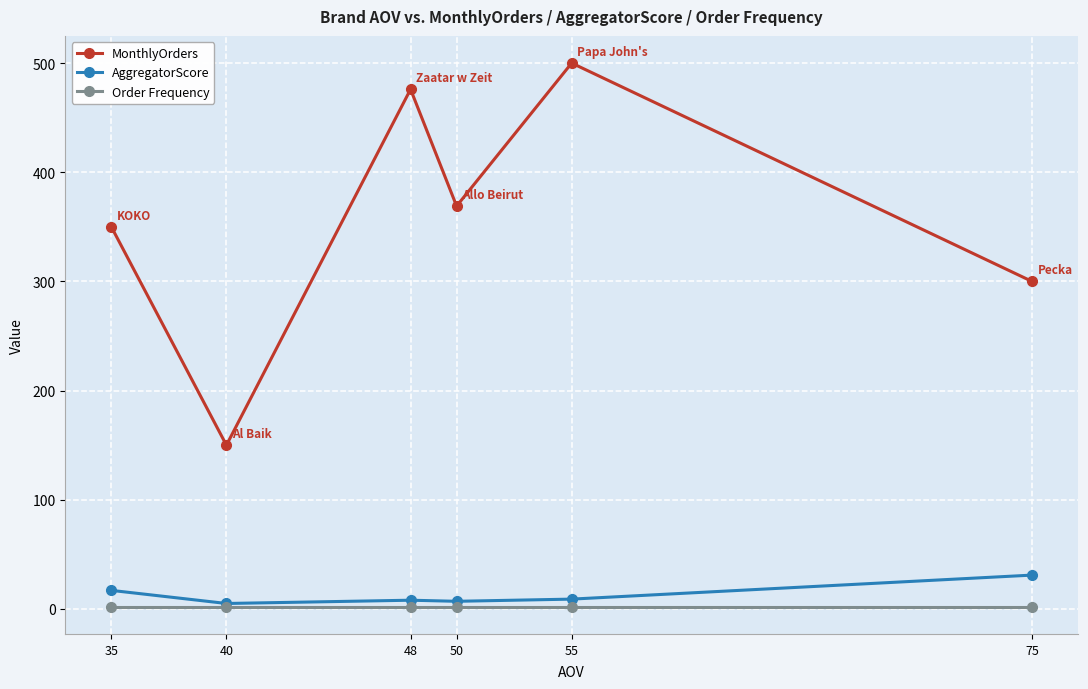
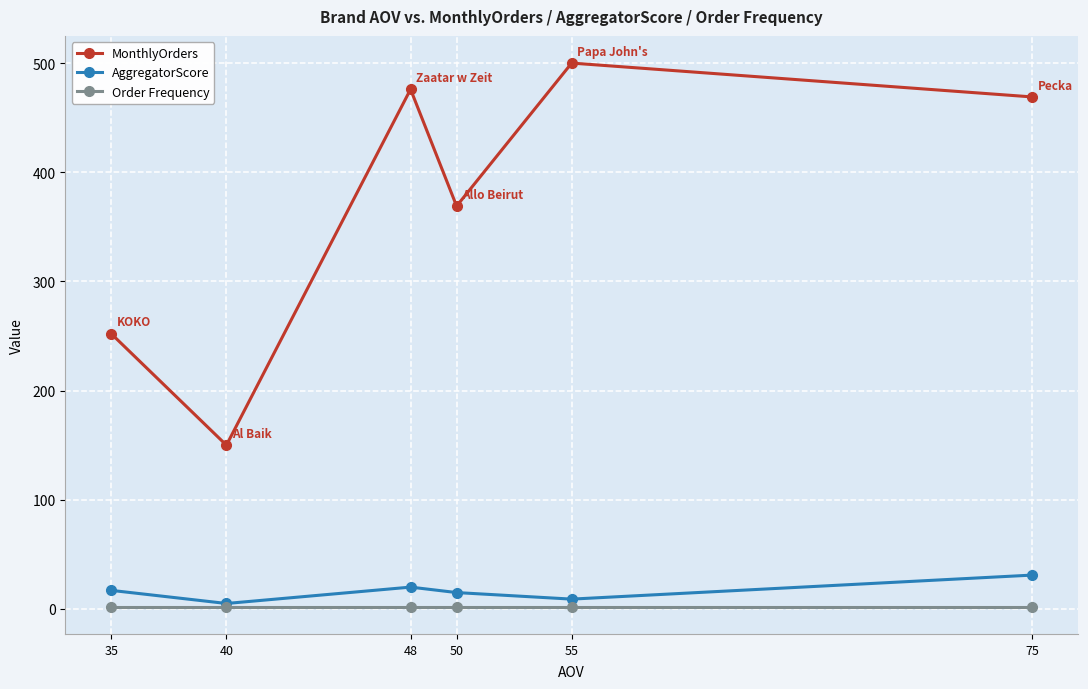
MonthlyOrders, 35: 350 -> 252
AggregatorScore, 48: 8 -> 20
AggregatorScore, 50: 7 -> 15
MonthlyOrders, 75: 300 -> 469
